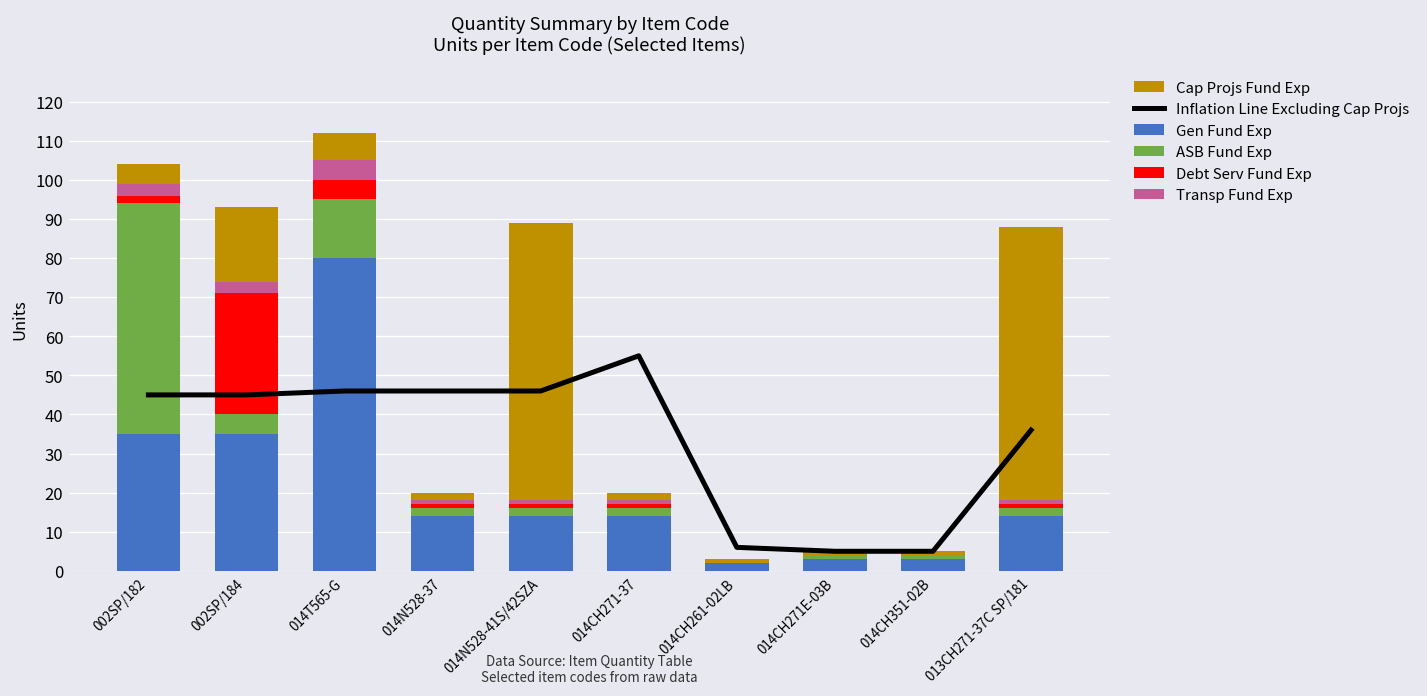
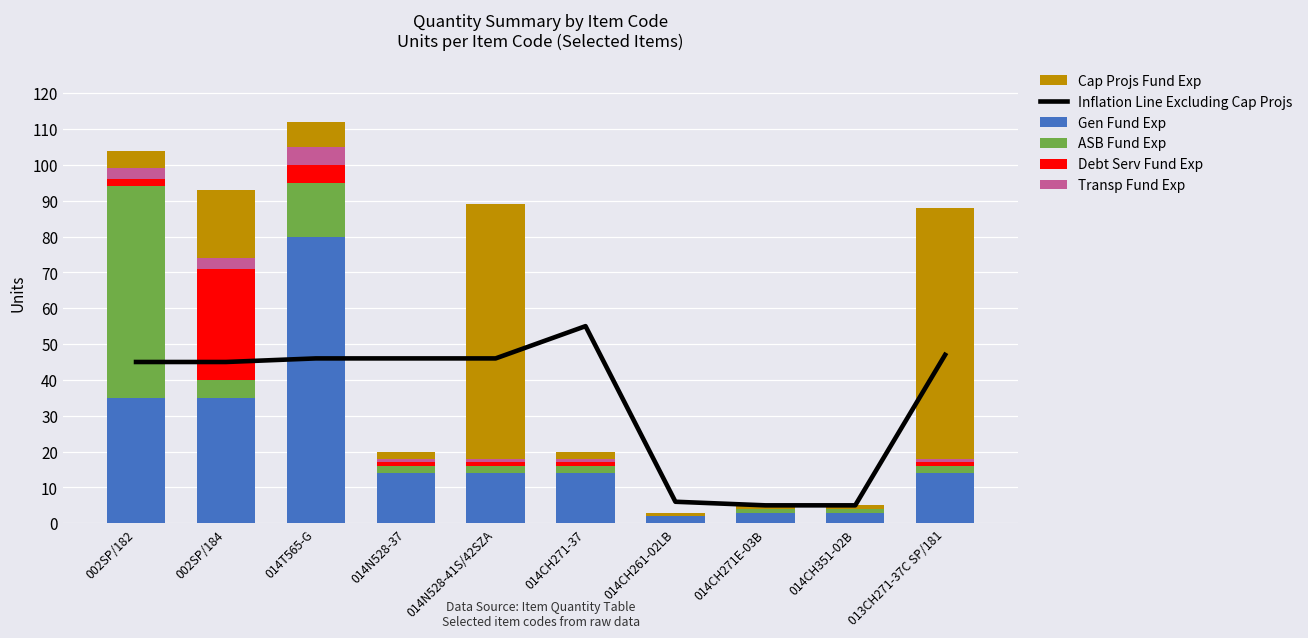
Inflation Line Excluding Cap Projs, 013CH271-37C SP/181: 36 -> 47
